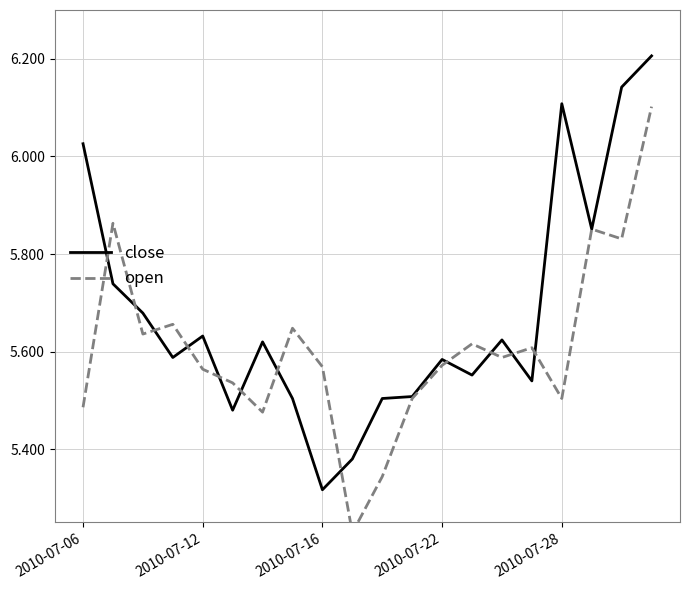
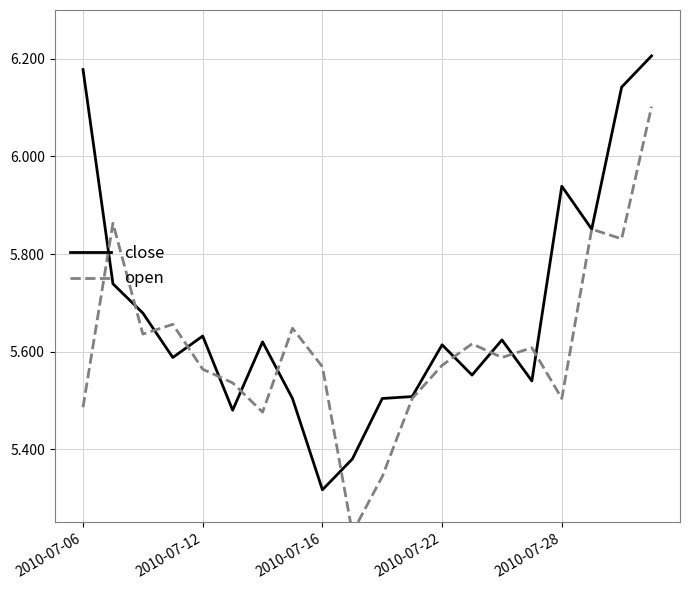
close, 2010-07-06: 6.03 -> 6.18
close, 2010-07-22: 5.58 -> 5.61
close, 2010-07-28: 6.11 -> 5.94
